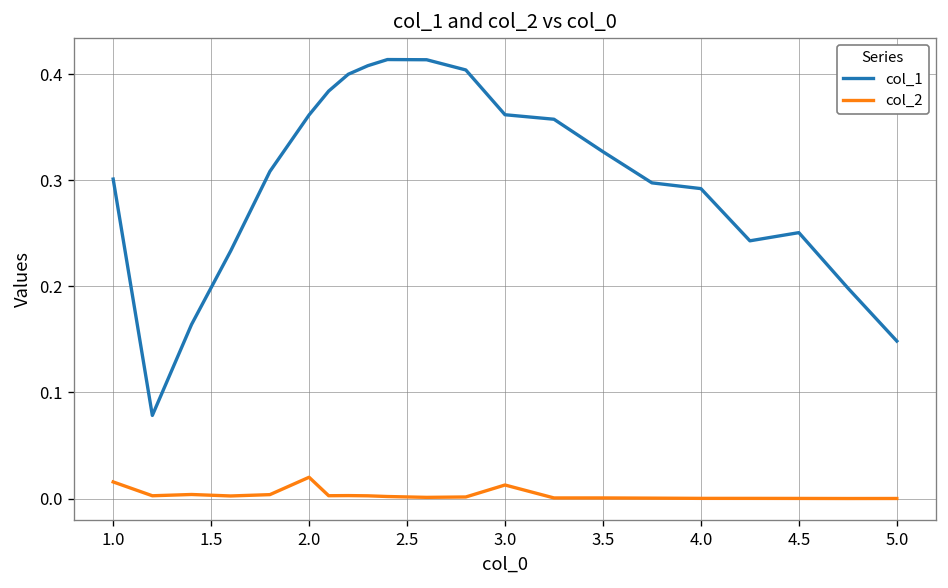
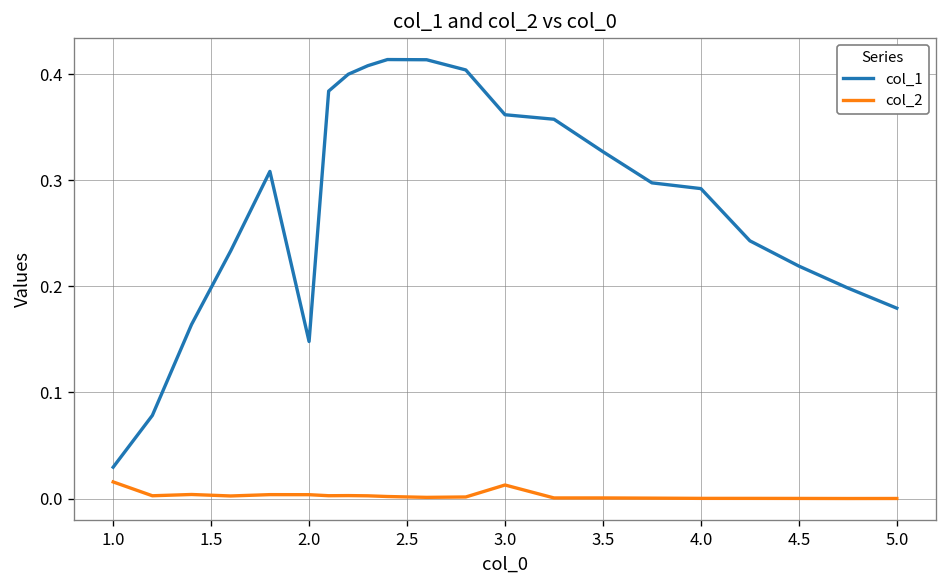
col_1, 1.0: 0.30 -> 0.03
col_1, 2.0: 0.36 -> 0.15
col_2, 2.0: 0.02 -> 0.00
col_1, 4.5: 0.25 -> 0.22
col_1, 5.0: 0.15 -> 0.18
